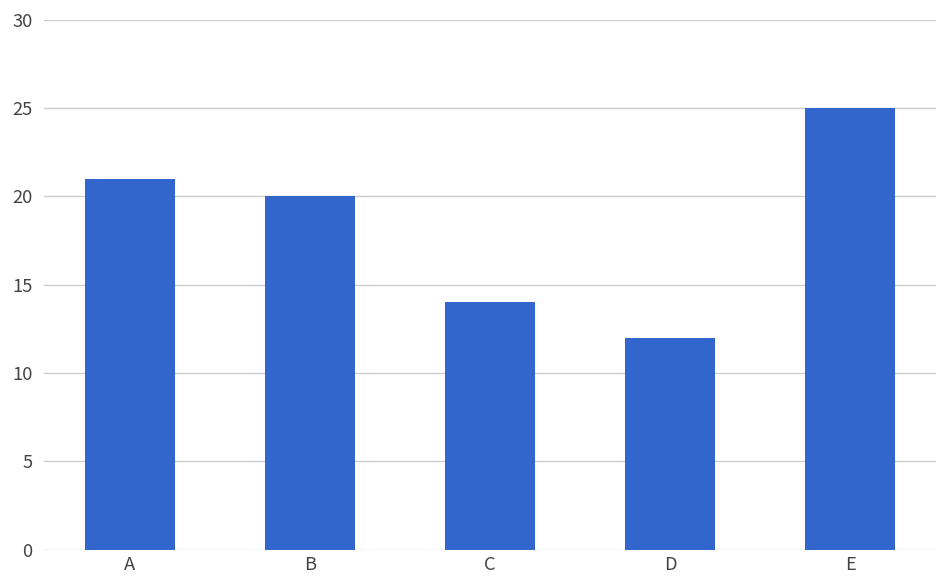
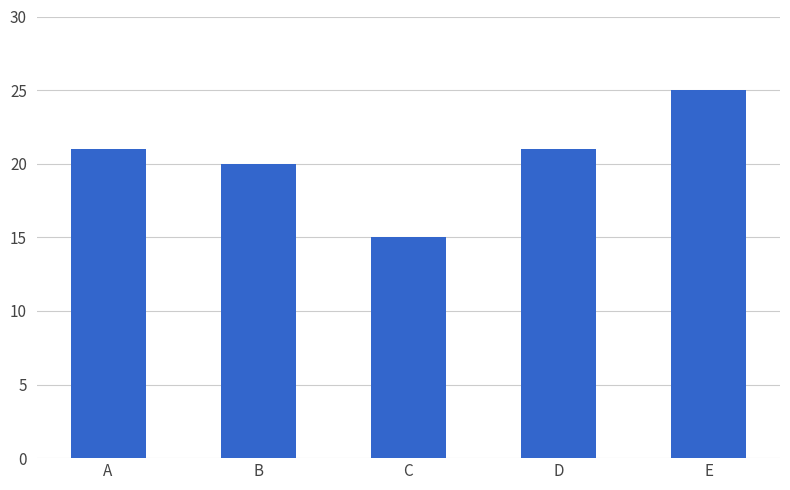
C: 14 -> 15
D: 12 -> 21
